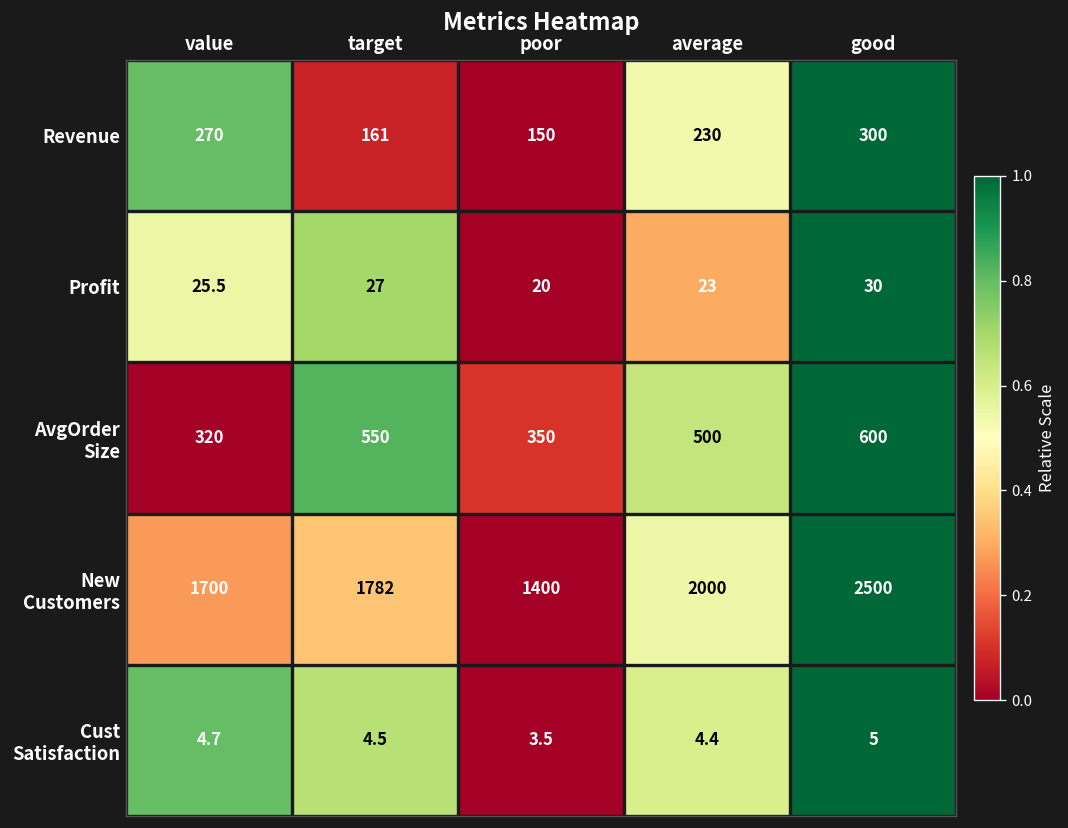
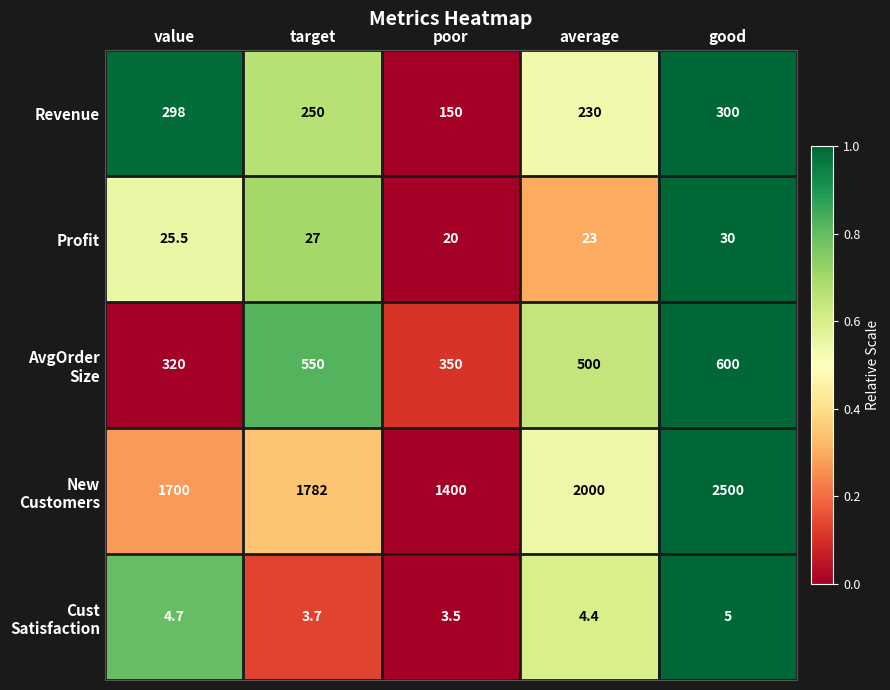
Revenue, value: 270 -> 298
Revenue, target: 161 -> 250
Cust Satisfaction, target: 4.5 -> 3.7
